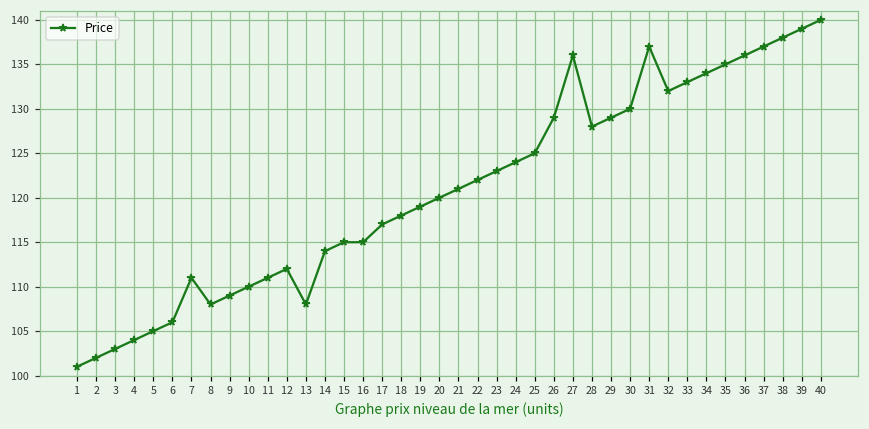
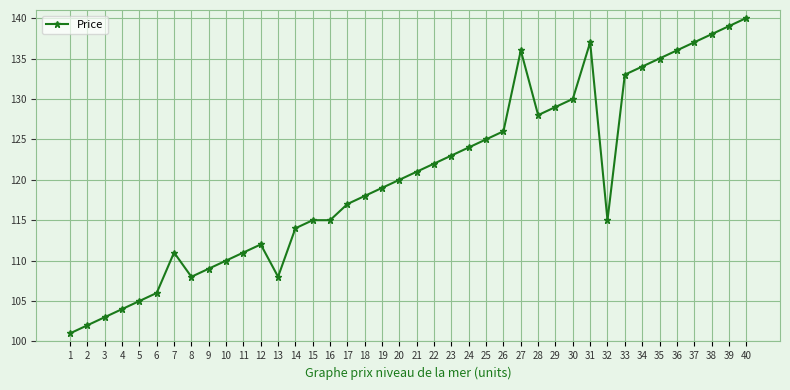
26: 129 -> 126
32: 132 -> 115
